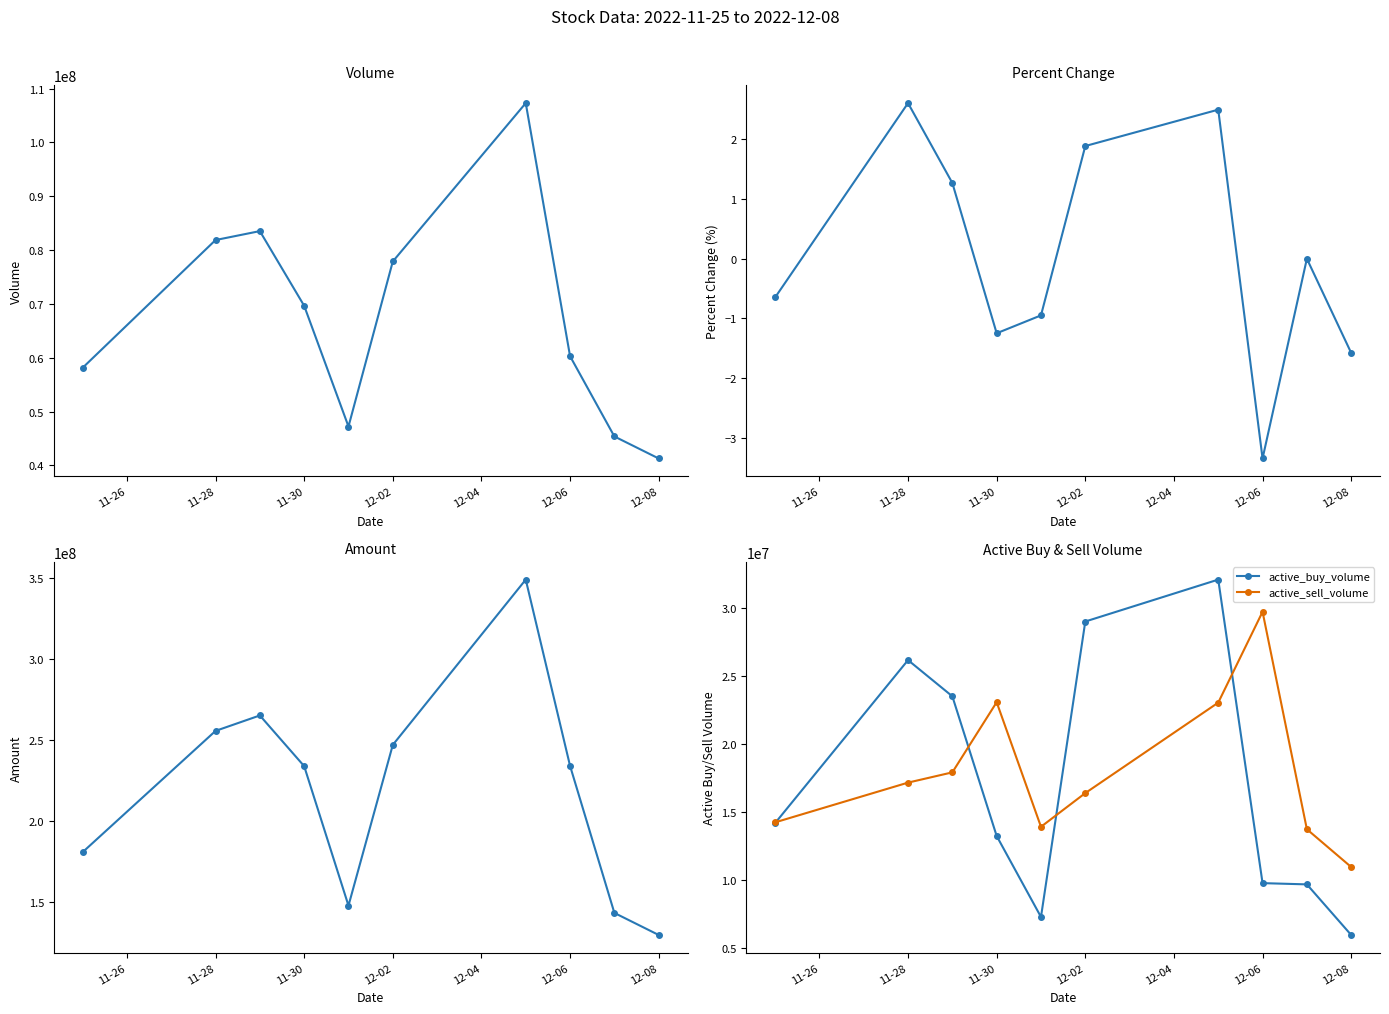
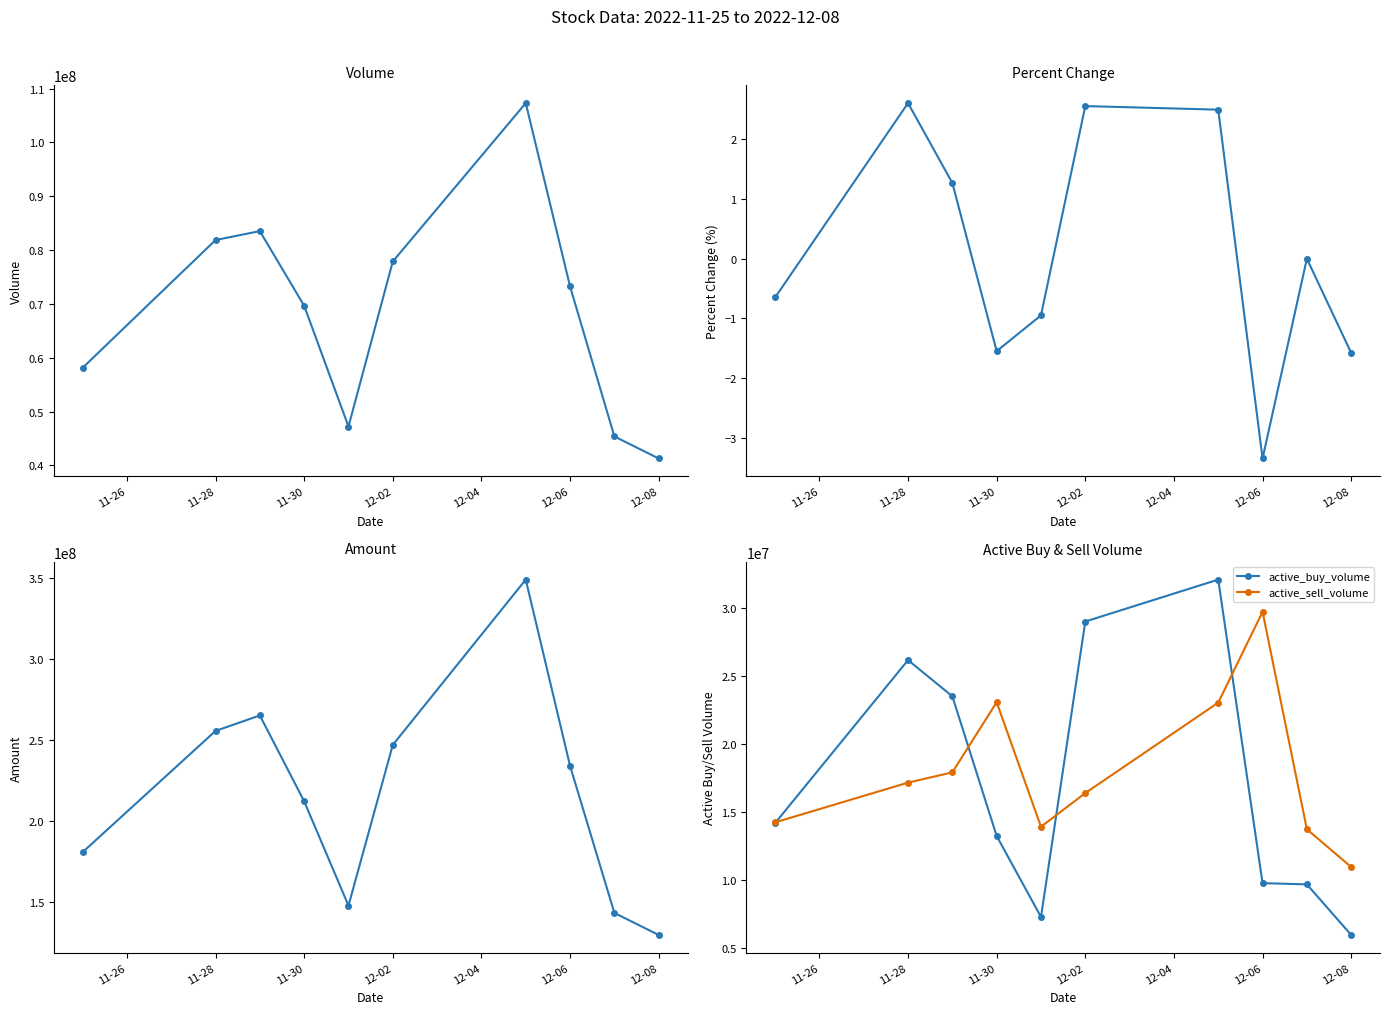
Volume, 12-06: 60000000 -> 73000000
Percent Change, 11-30: -1.3 -> -1.6
Percent Change, 12-02: 1.9 -> 2.6
Amount, 11-30: 234000000 -> 212000000
